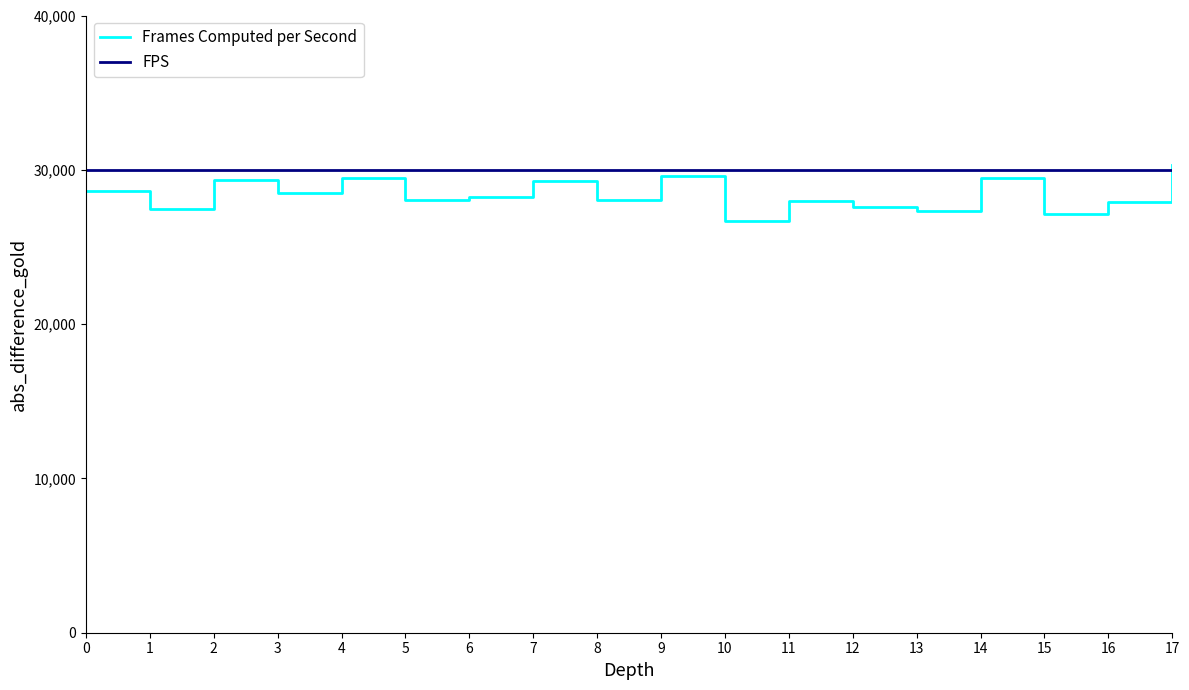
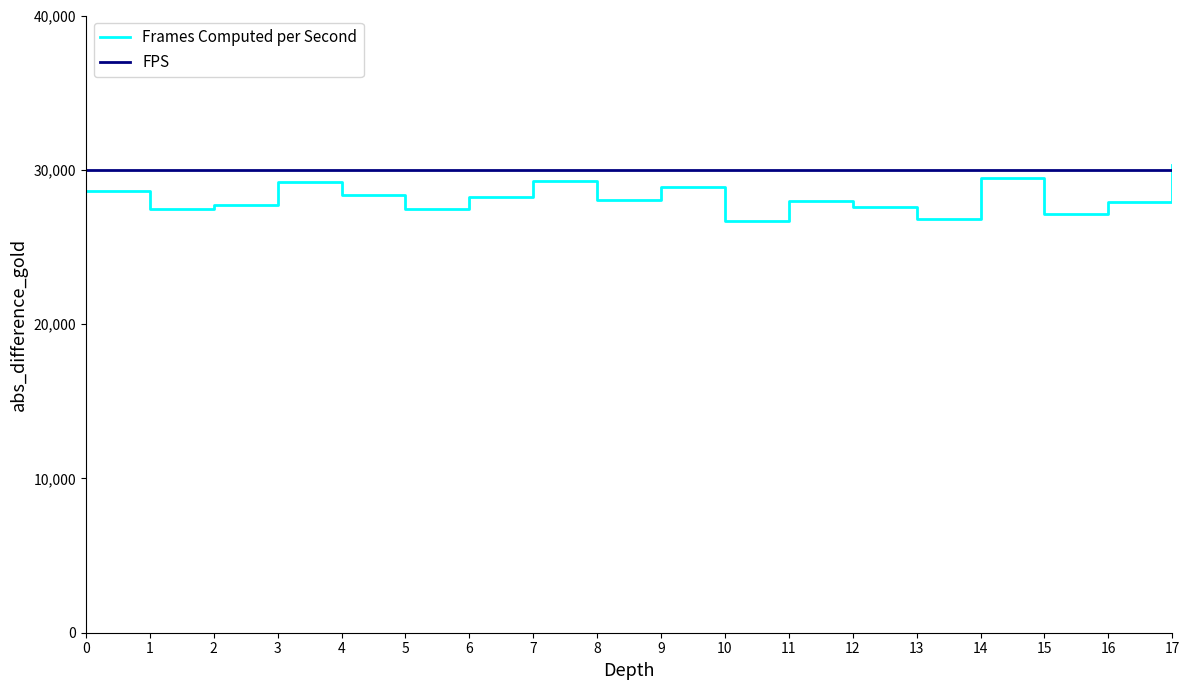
Frames Computed per Second, 2: 29,400 -> 27,700
Frames Computed per Second, 3: 28,500 -> 29,200
Frames Computed per Second, 4: 29,500 -> 28,300
Frames Computed per Second, 5: 28,100 -> 27,500
Frames Computed per Second, 9: 29,600 -> 28,900
Frames Computed per Second, 13: 27,400 -> 26,800
